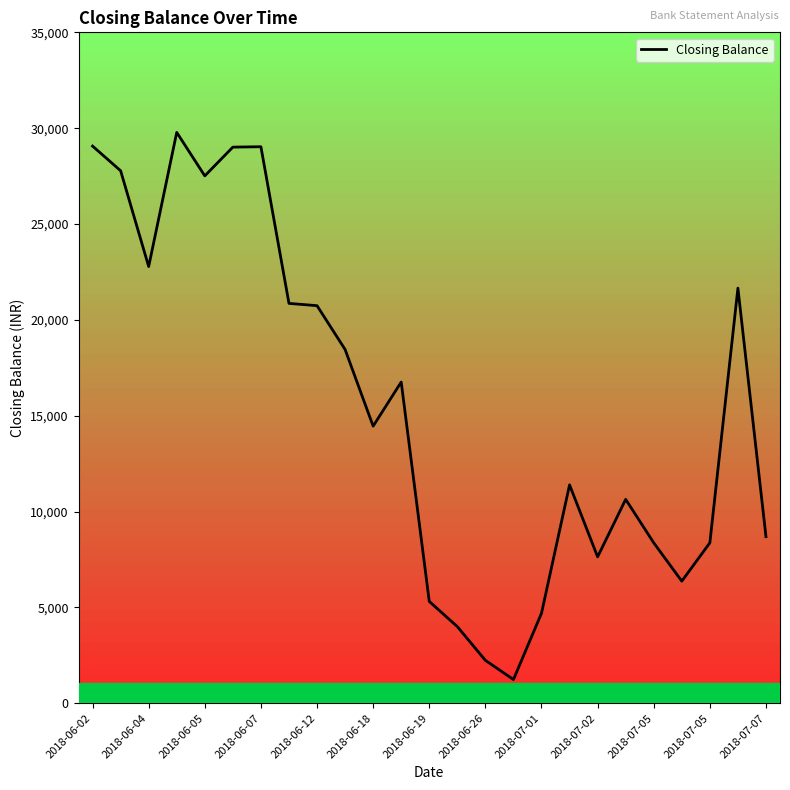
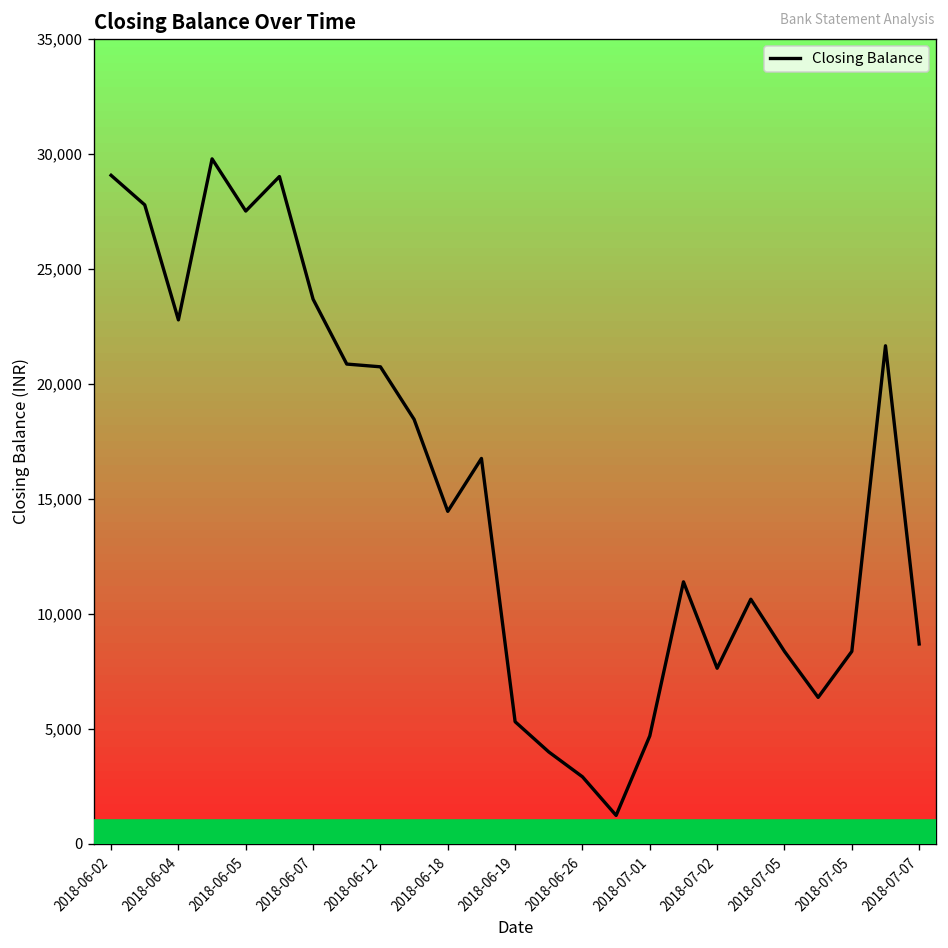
2018-06-07: 29,000 -> 23,700
2018-06-26: 2,200 -> 2,900
